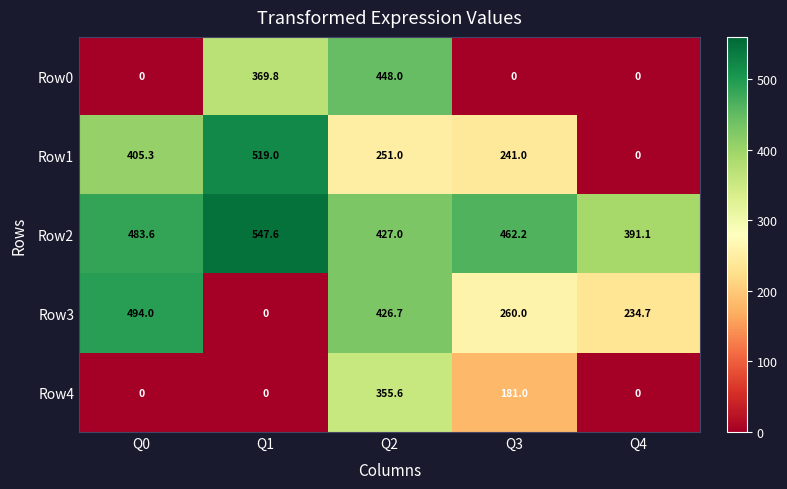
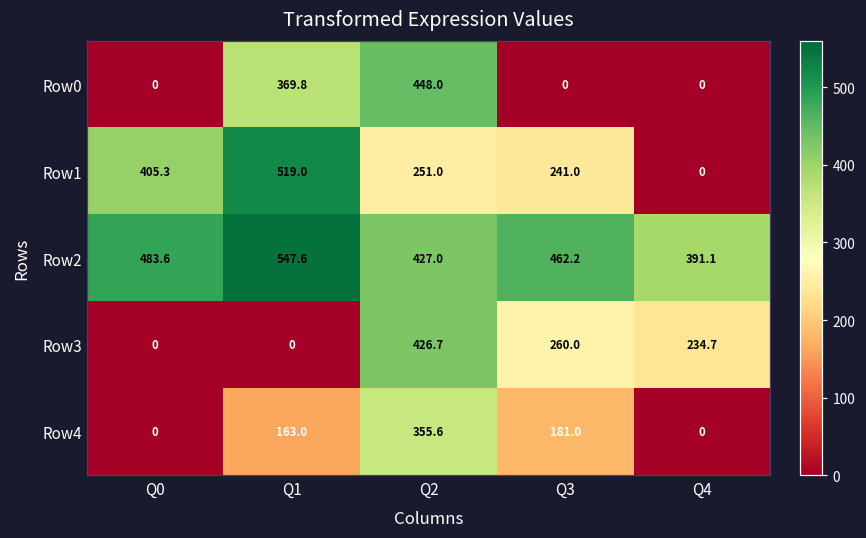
Row3, Q0: 494.0 -> 0
Row4, Q1: 0 -> 163.0
